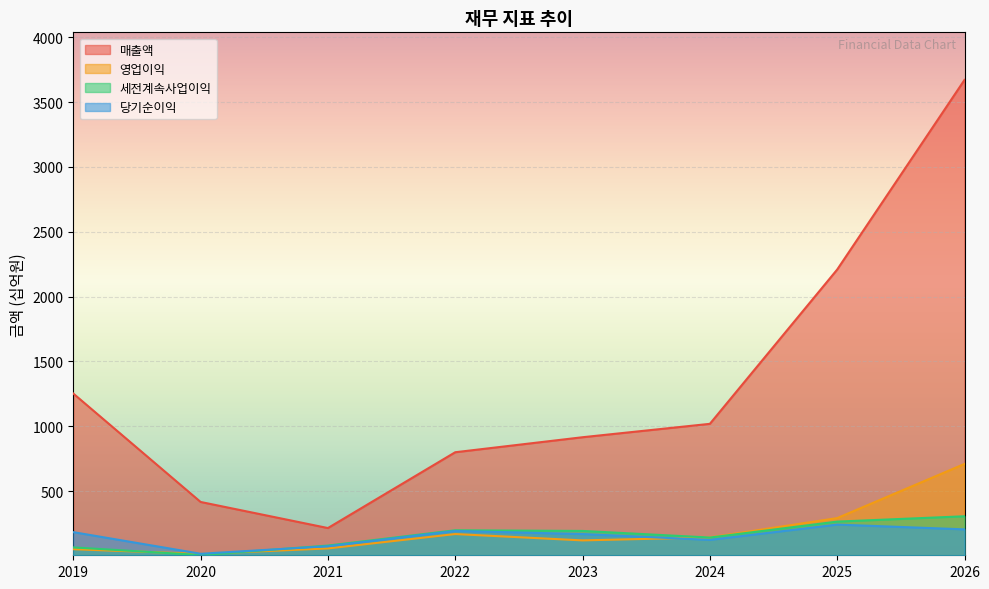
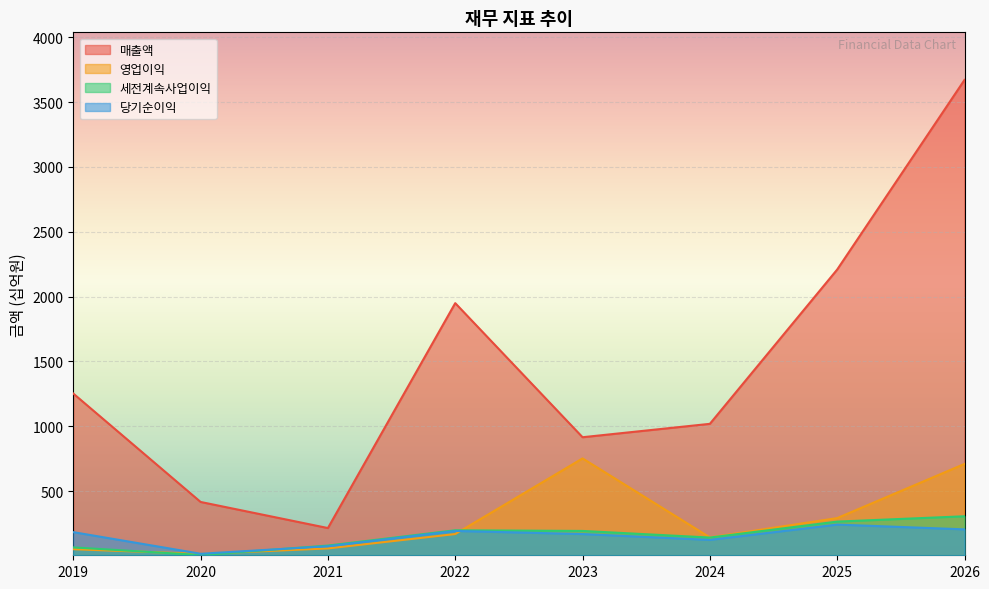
매출액, 2022: 800 -> 1950
영업이익, 2023: 120 -> 750
